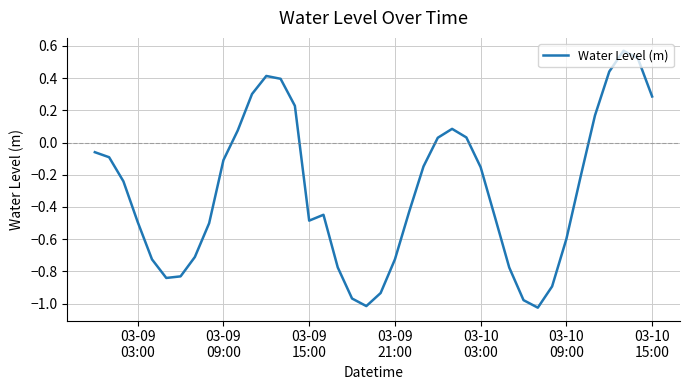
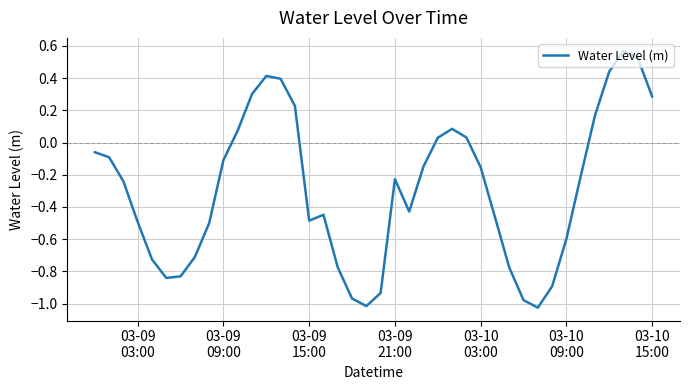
03-09 21:00: -0.73 -> -0.23
